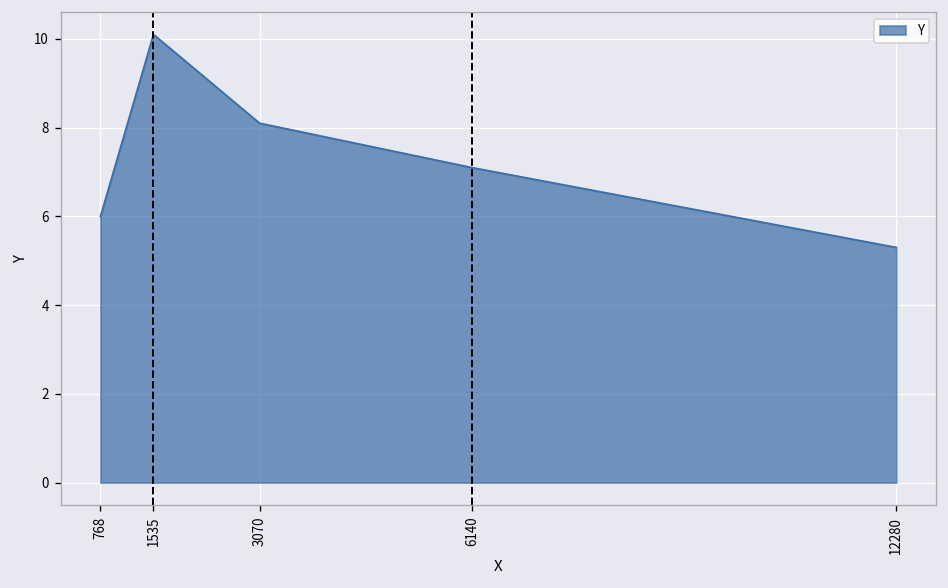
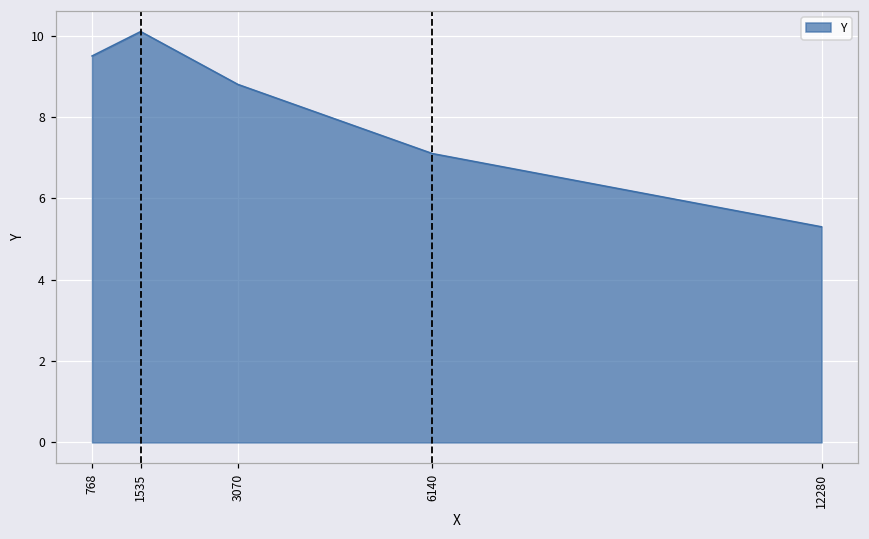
768: 6.0 -> 9.5
3070: 8.1 -> 8.8
